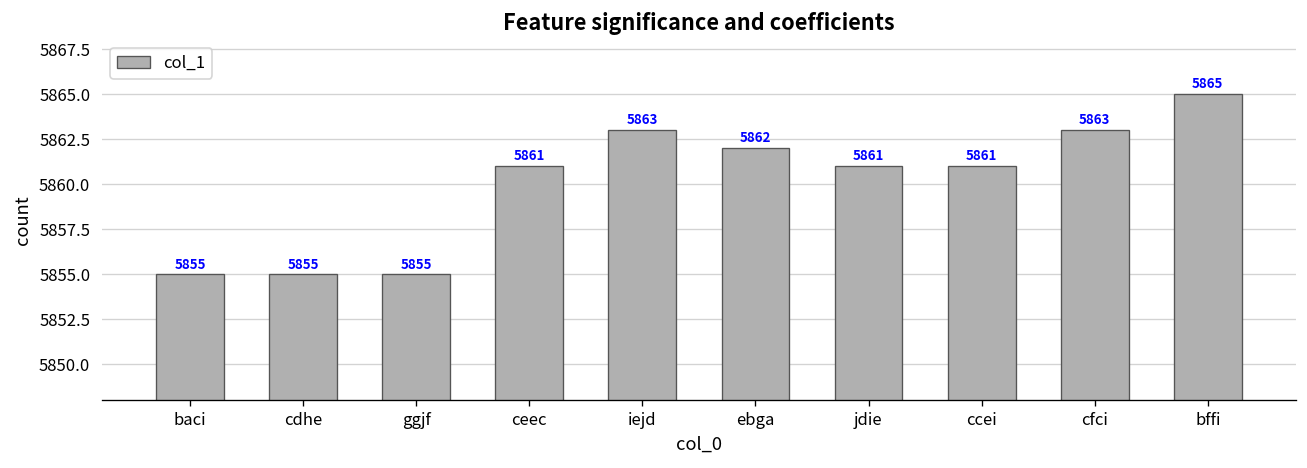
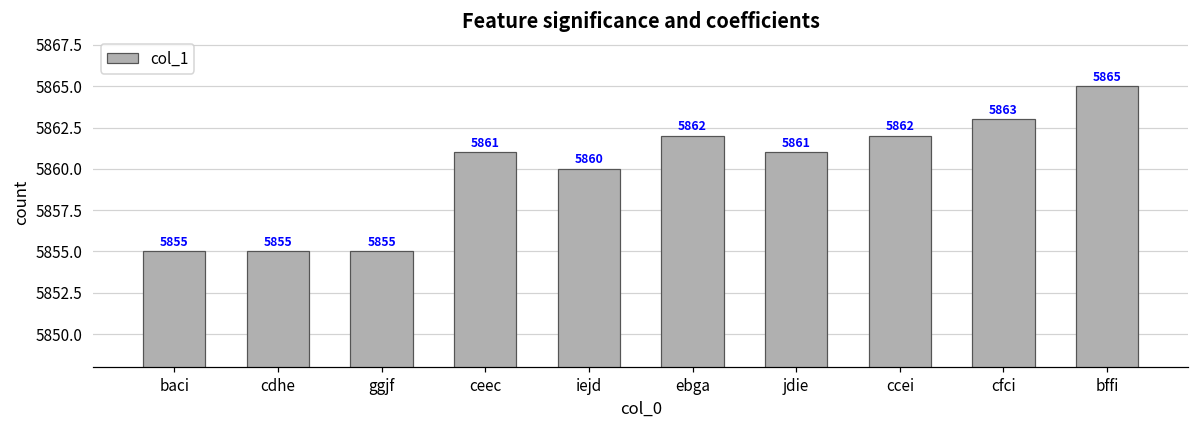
iejd: 5863 -> 5860
ccei: 5861 -> 5862
